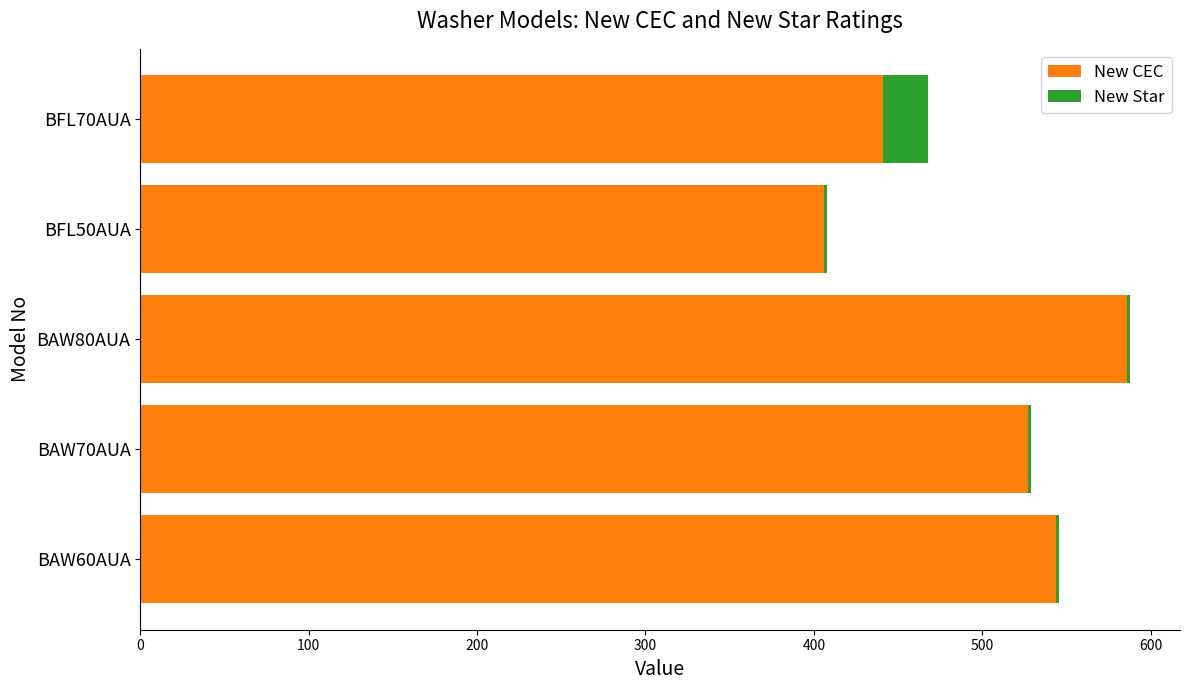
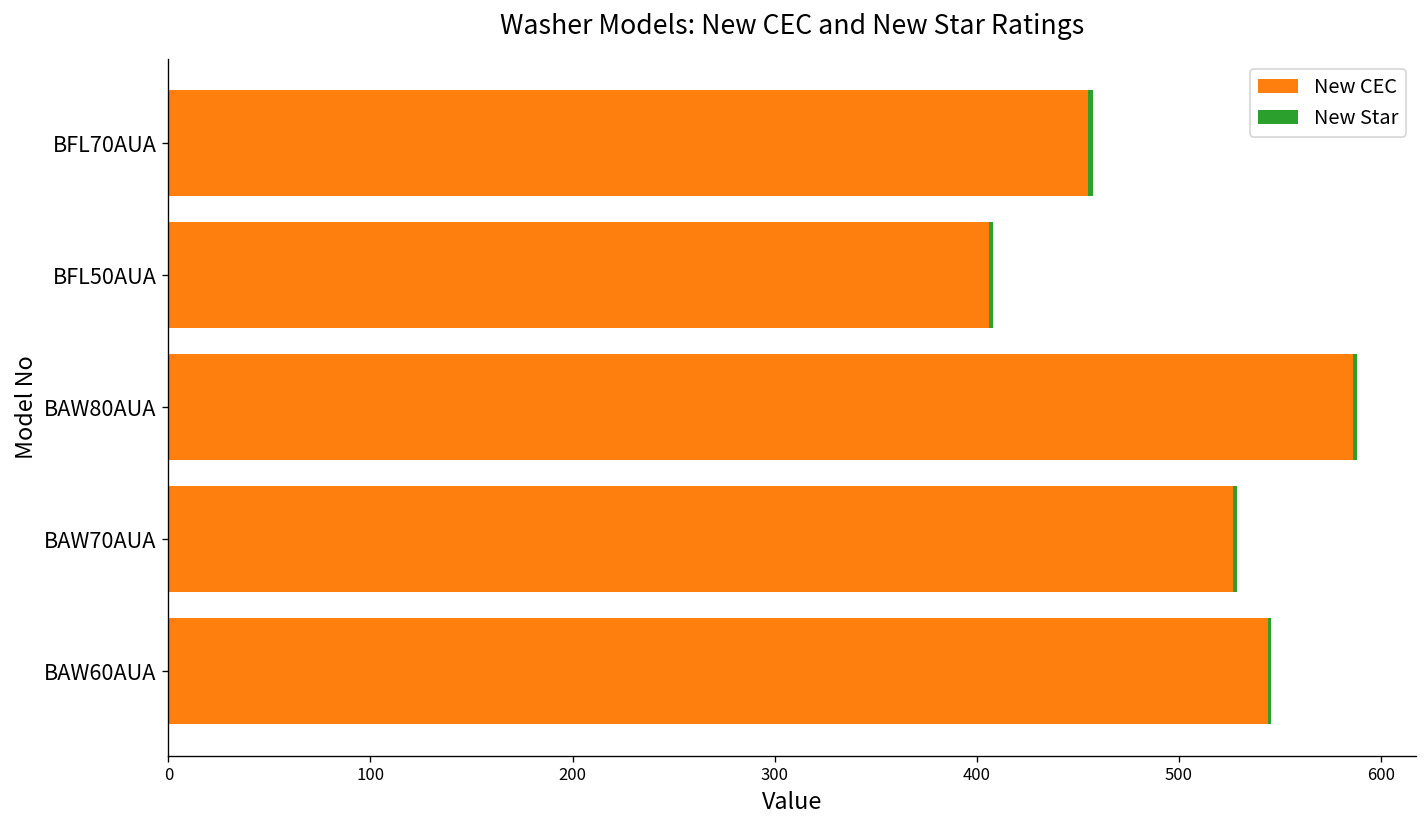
New CEC, BFL70AUA: 441 -> 455
New Star, BFL70AUA: 27 -> 3
